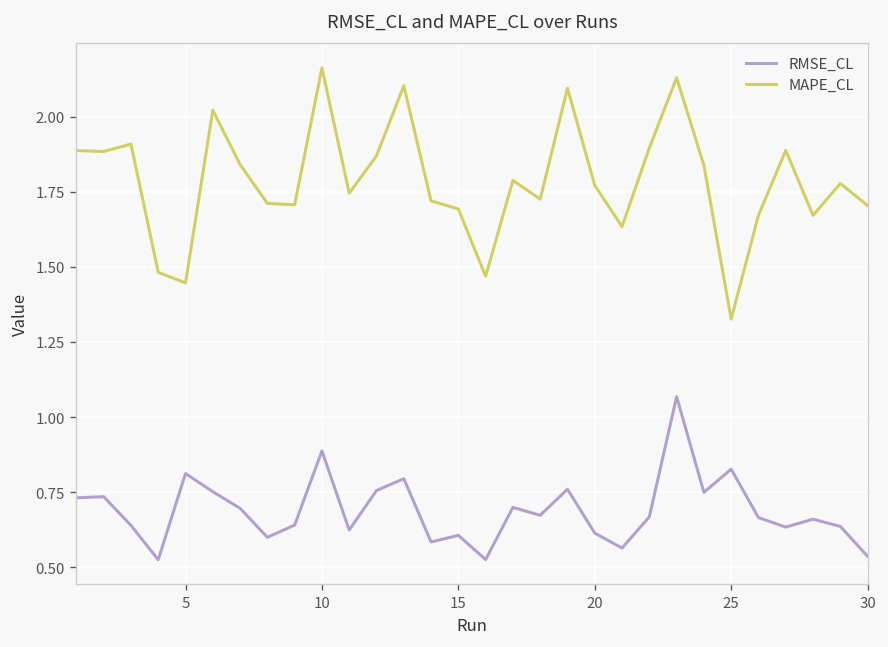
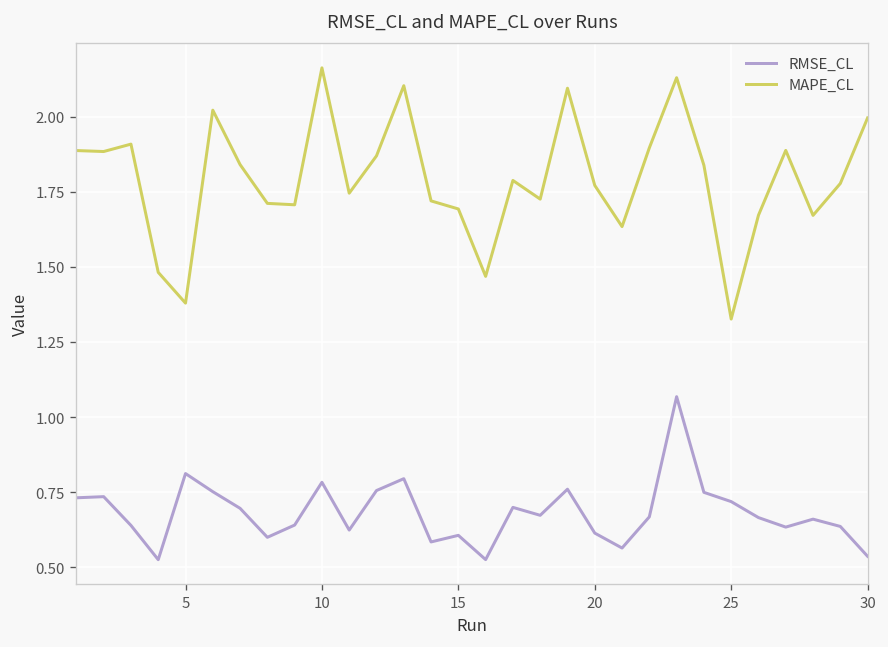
MAPE_CL, 5: 1.45 -> 1.38
RMSE_CL, 10: 0.89 -> 0.78
RMSE_CL, 25: 0.83 -> 0.72
MAPE_CL, 30: 1.70 -> 2.00
